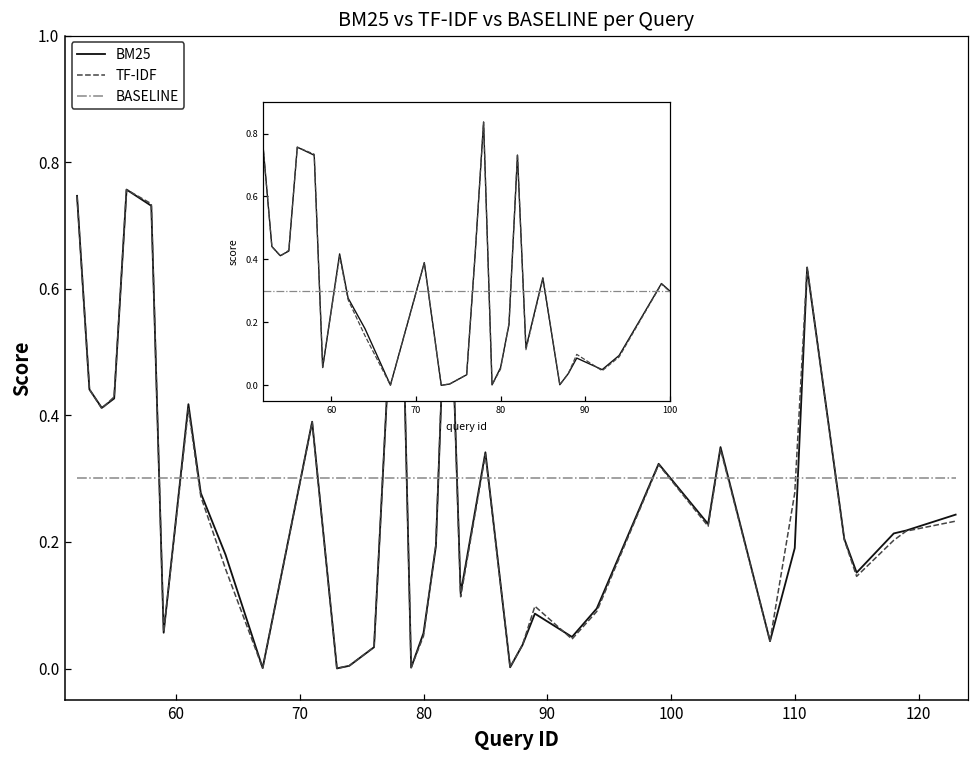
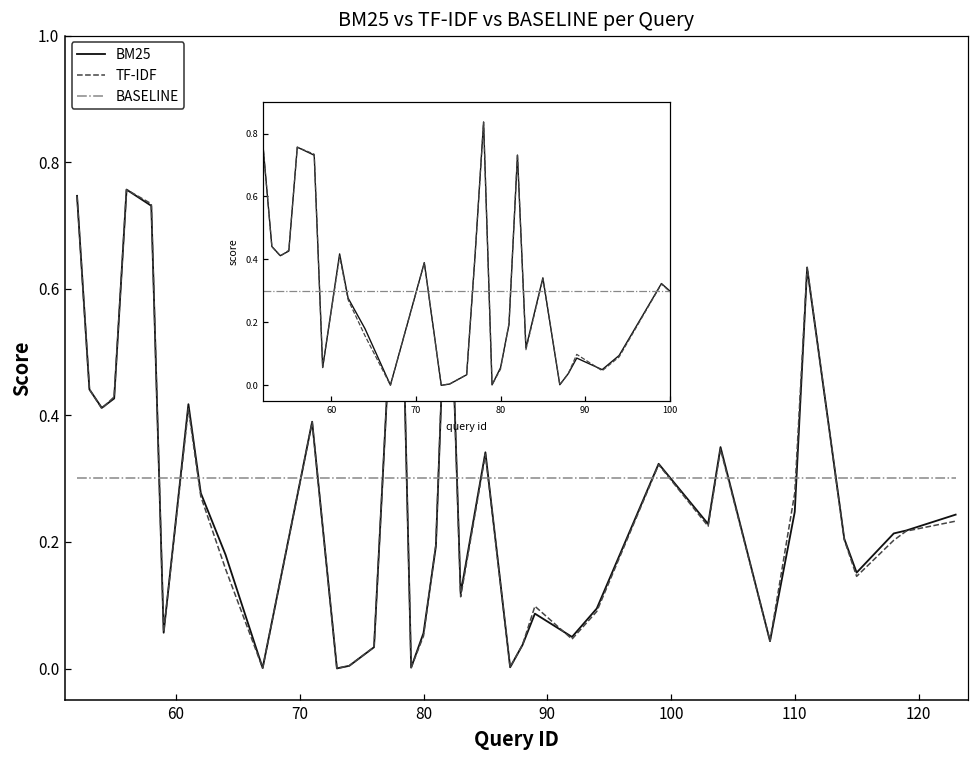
BM25, 110: 0.19 -> 0.25
